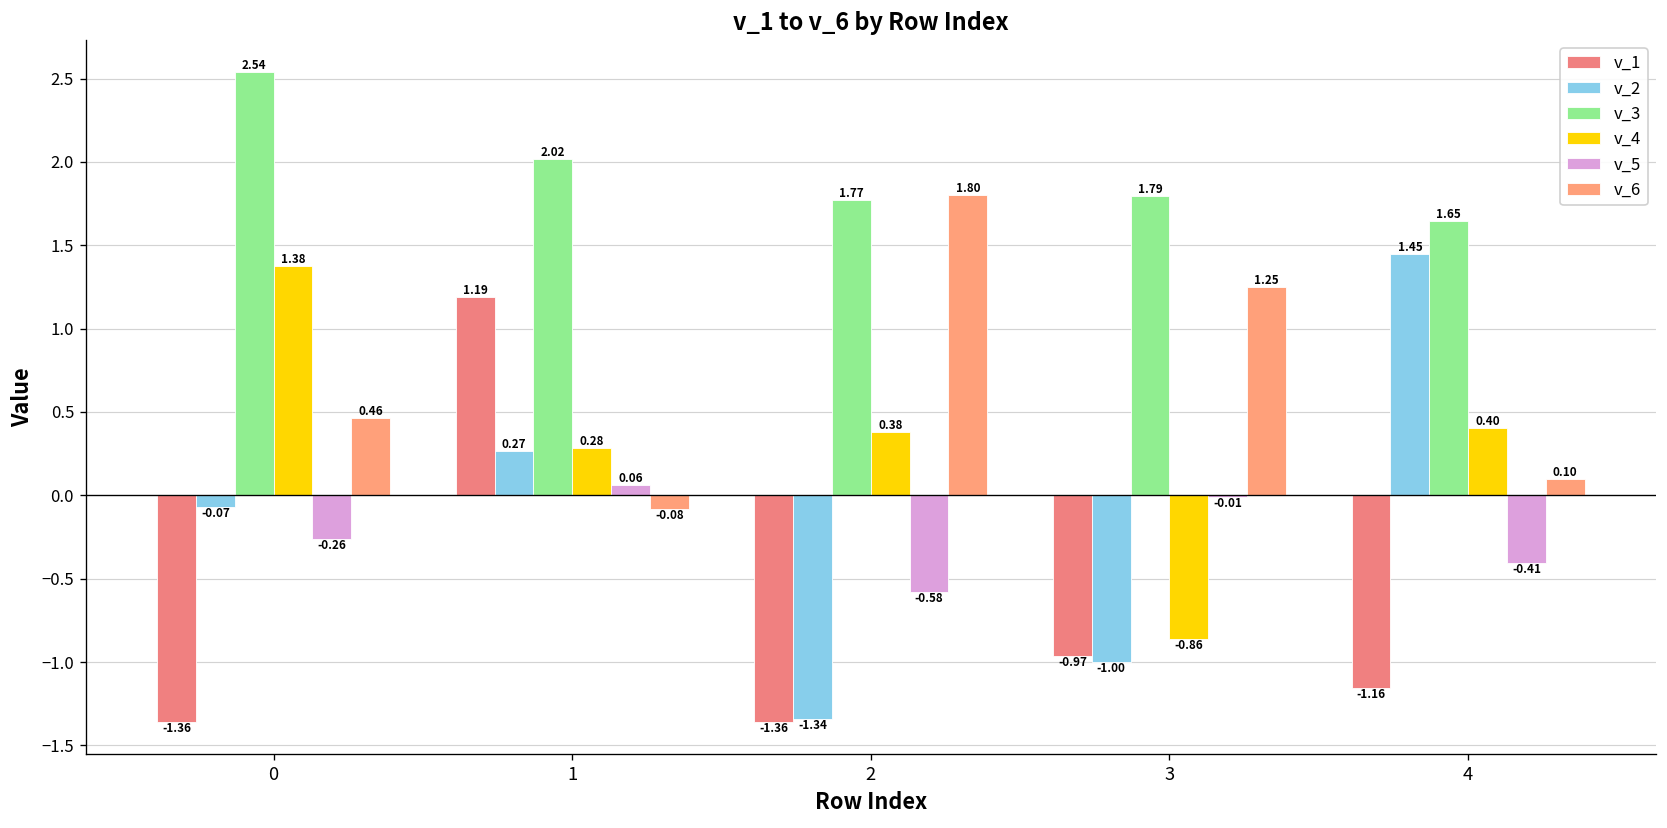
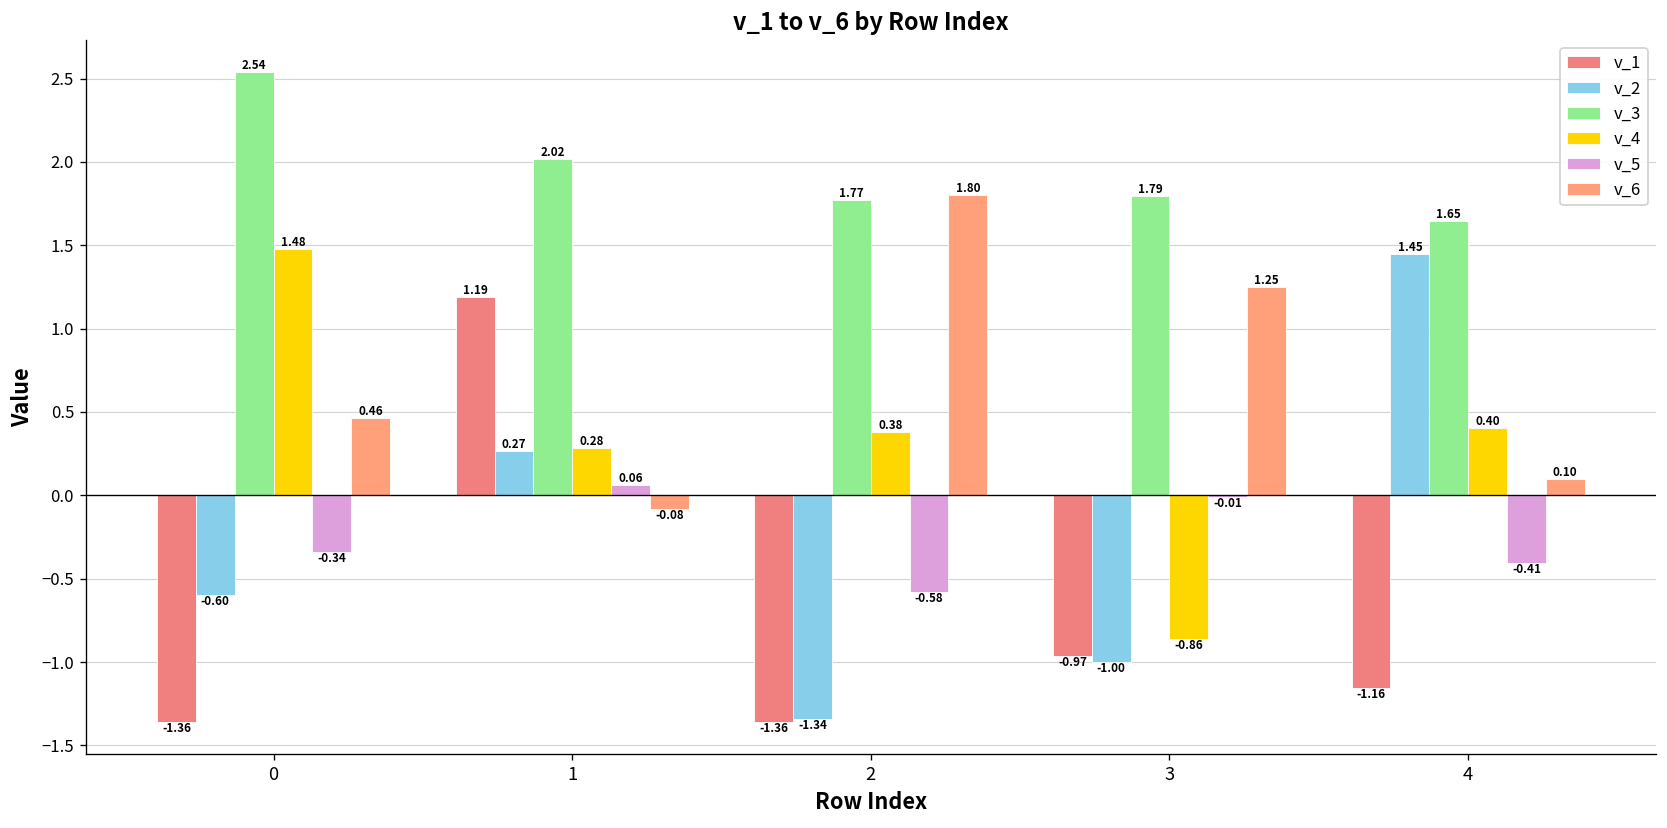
v_2, 0: -0.07 -> -0.60
v_4, 0: 1.38 -> 1.48
v_5, 0: -0.26 -> -0.34
